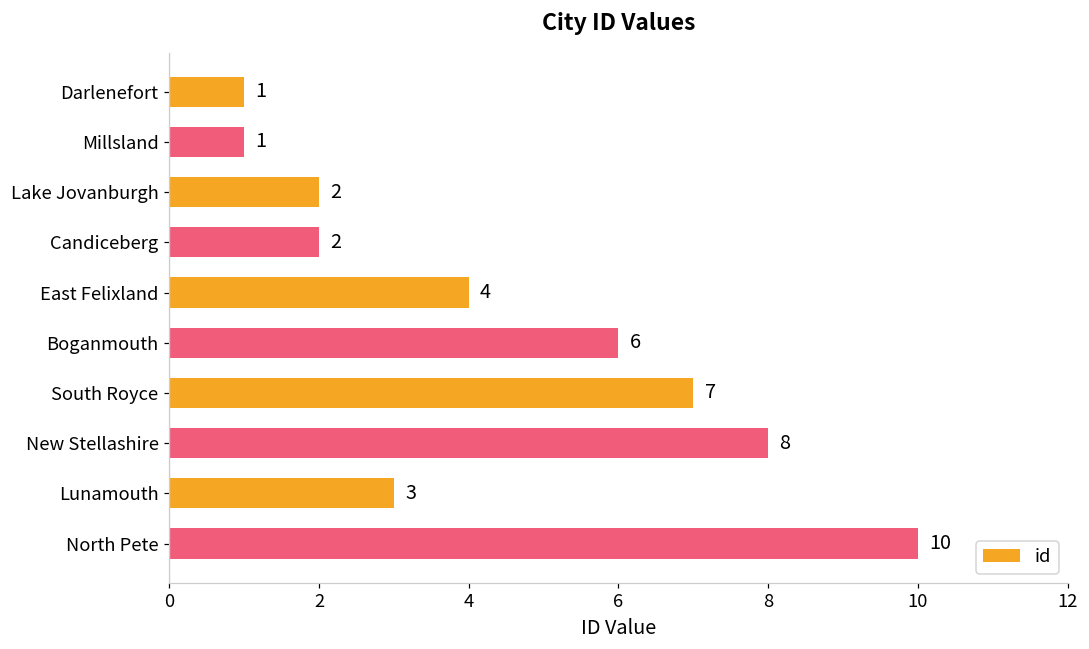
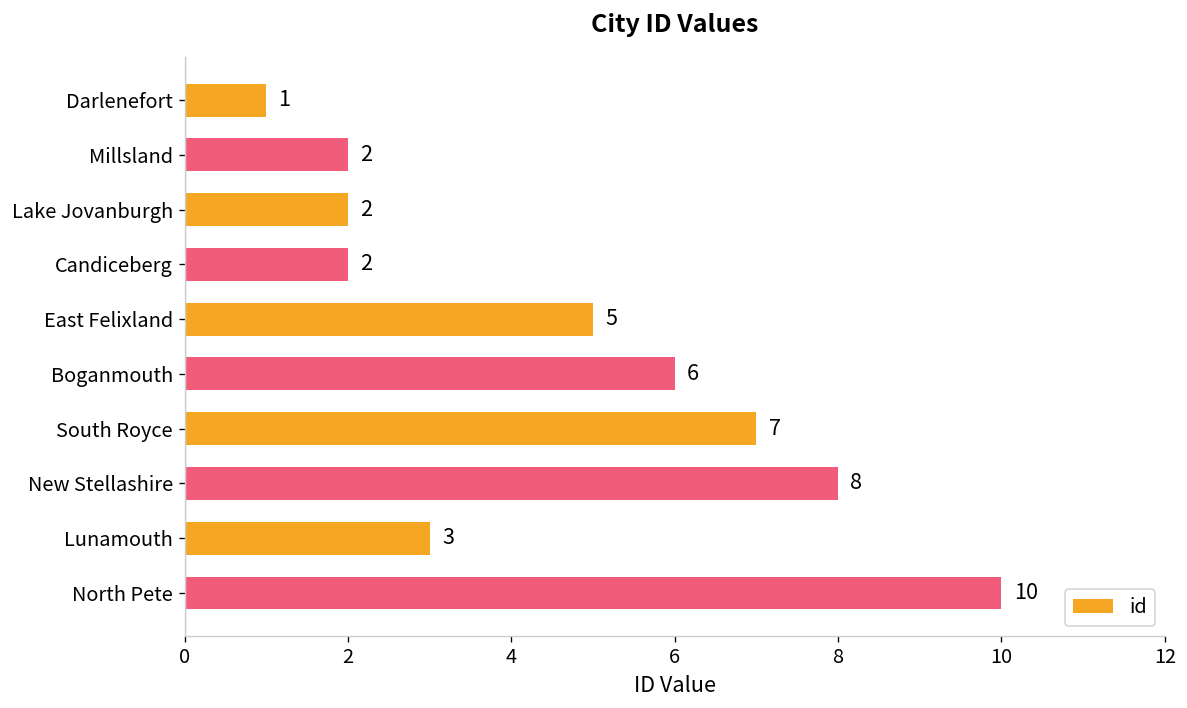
Millsland: 1 -> 2
East Felixland: 4 -> 5
